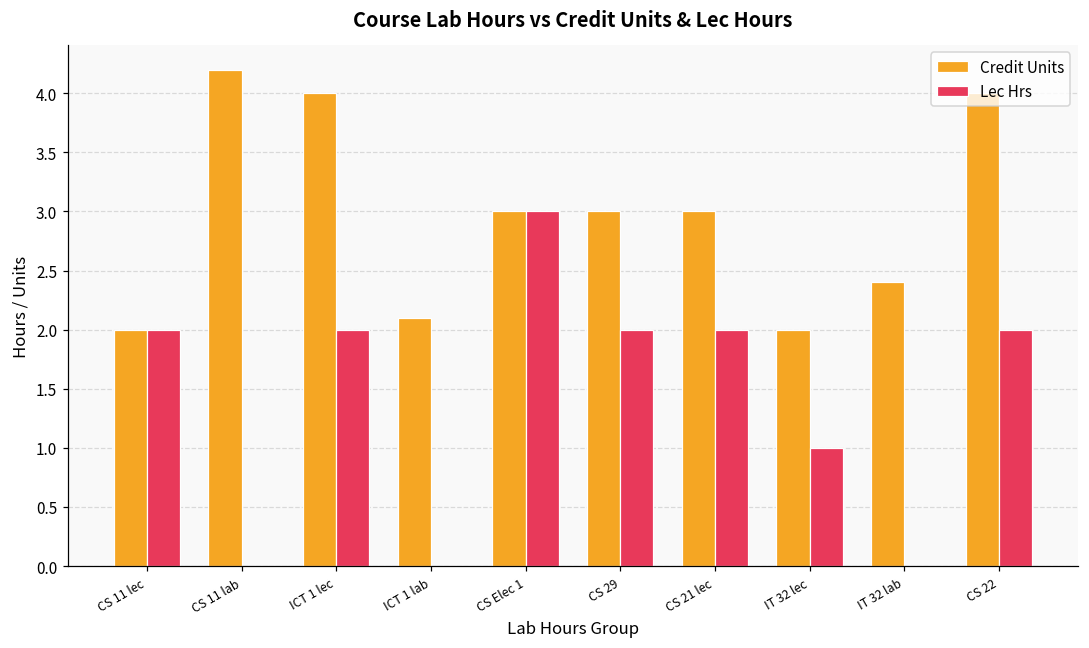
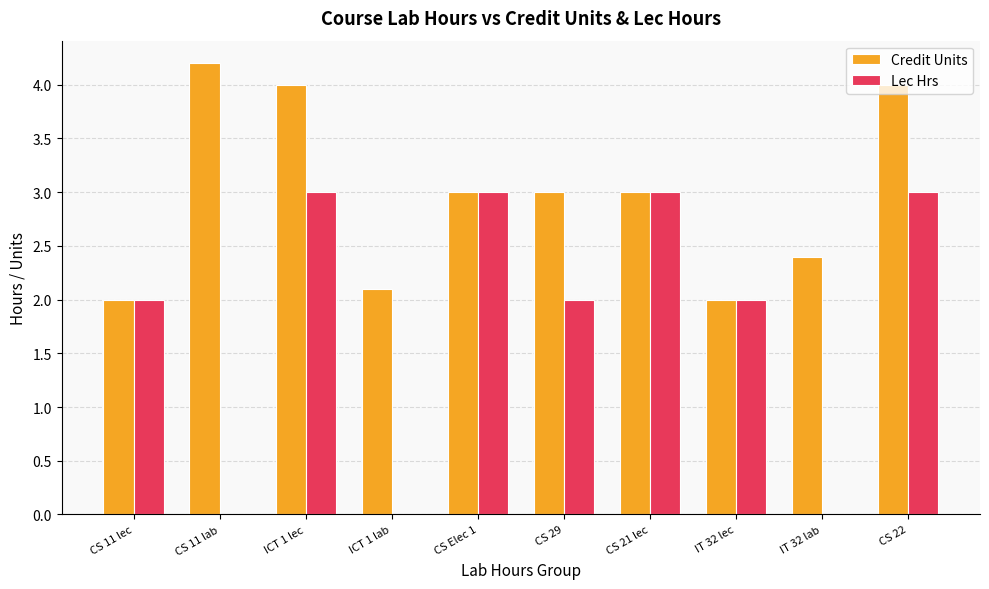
Lec Hrs, ICT 1 lec: 2 -> 3
Lec Hrs, CS 21 lec: 2 -> 3
Lec Hrs, IT 32 lec: 1 -> 2
Lec Hrs, CS 22: 2 -> 3
